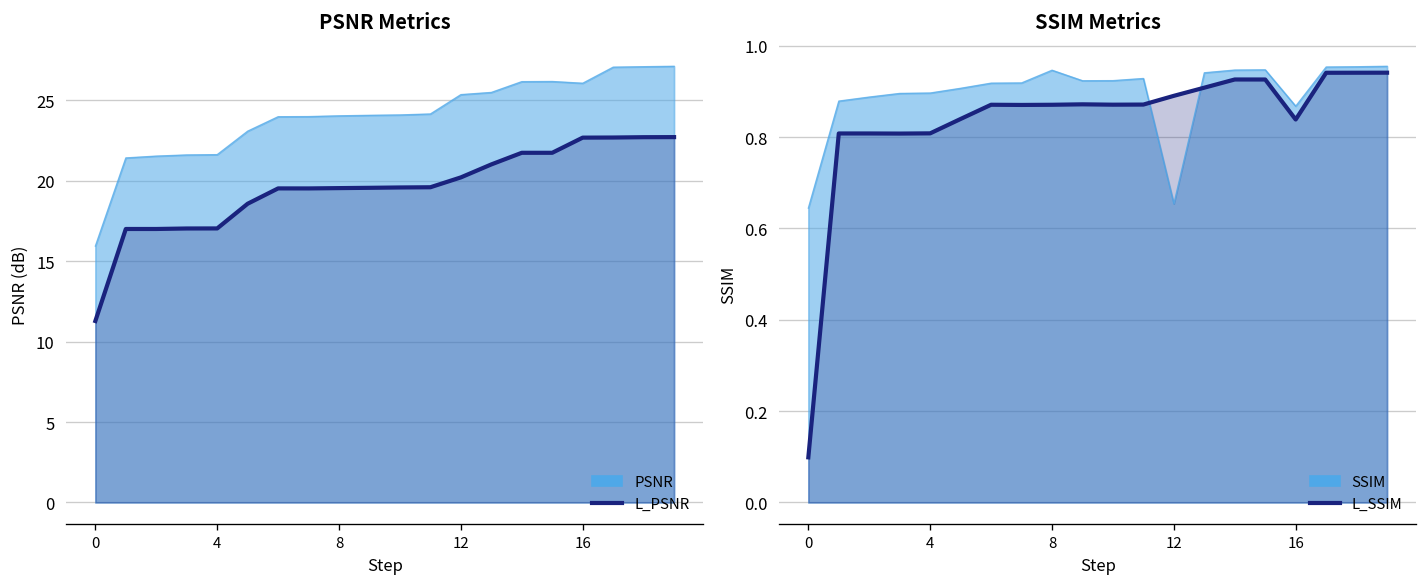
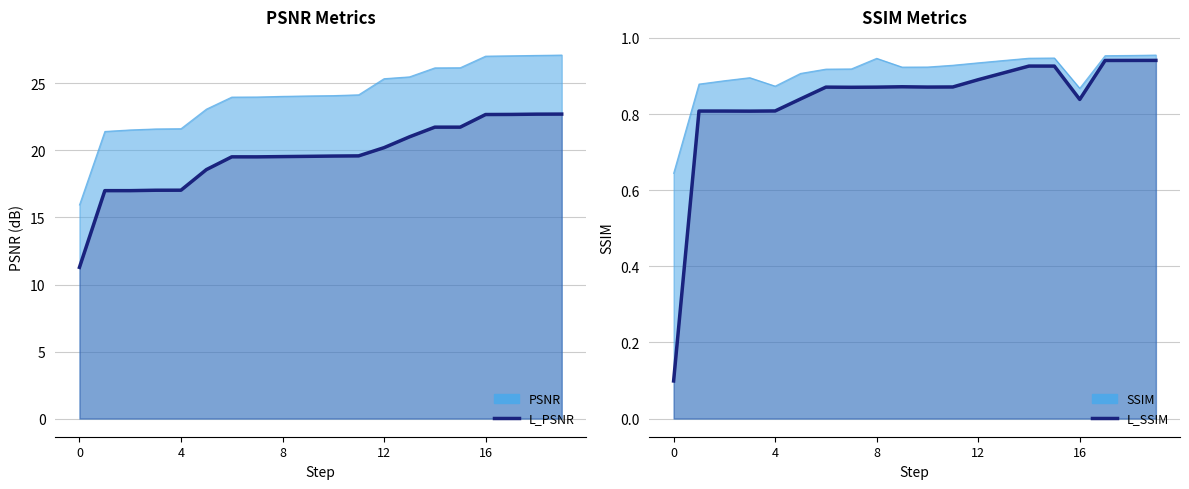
PSNR Metrics, PSNR, 16: 26.1 -> 27.0
SSIM Metrics, SSIM, 4: 0.90 -> 0.87
SSIM Metrics, SSIM, 12: 0.65 -> 0.93
